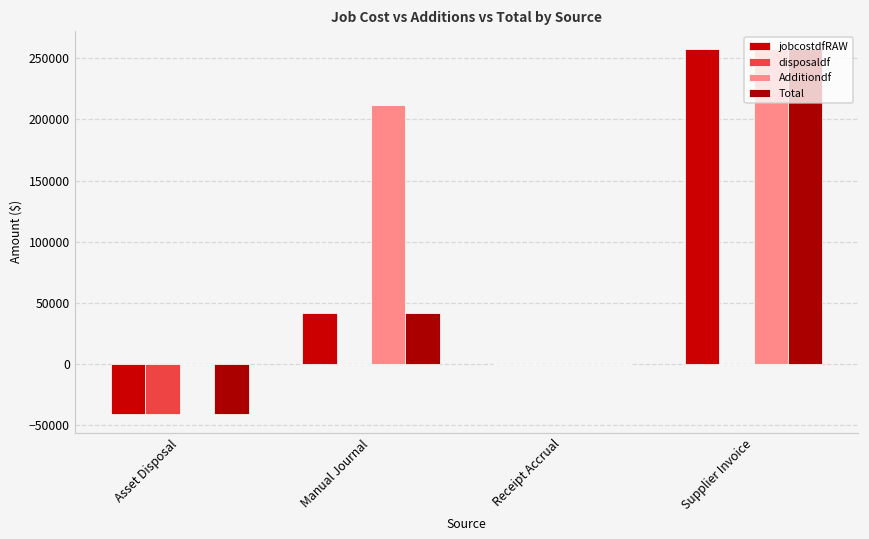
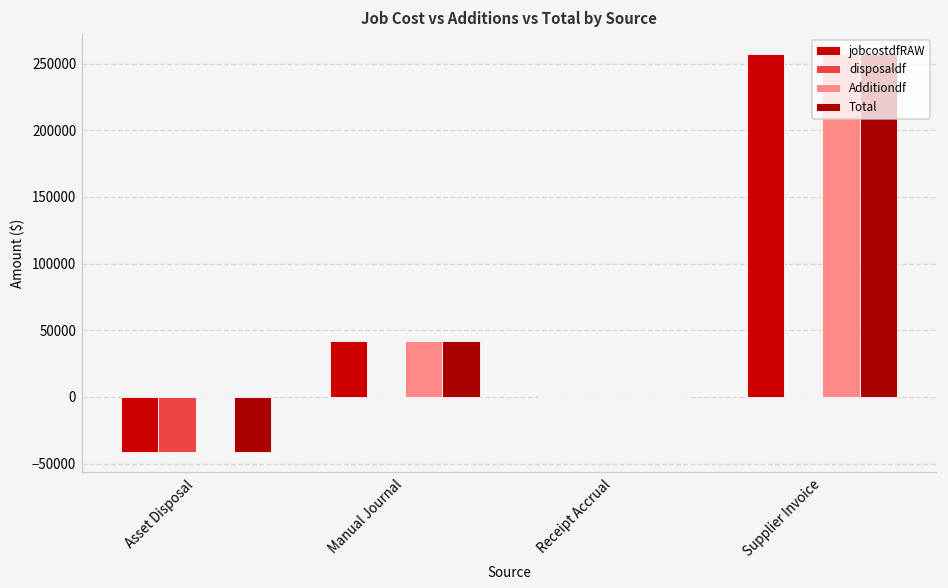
Additiondf, Manual Journal: 212000 -> 42000
